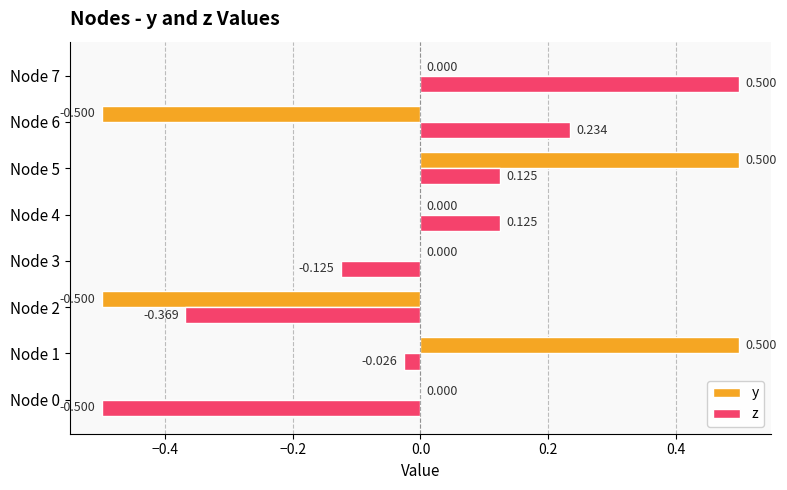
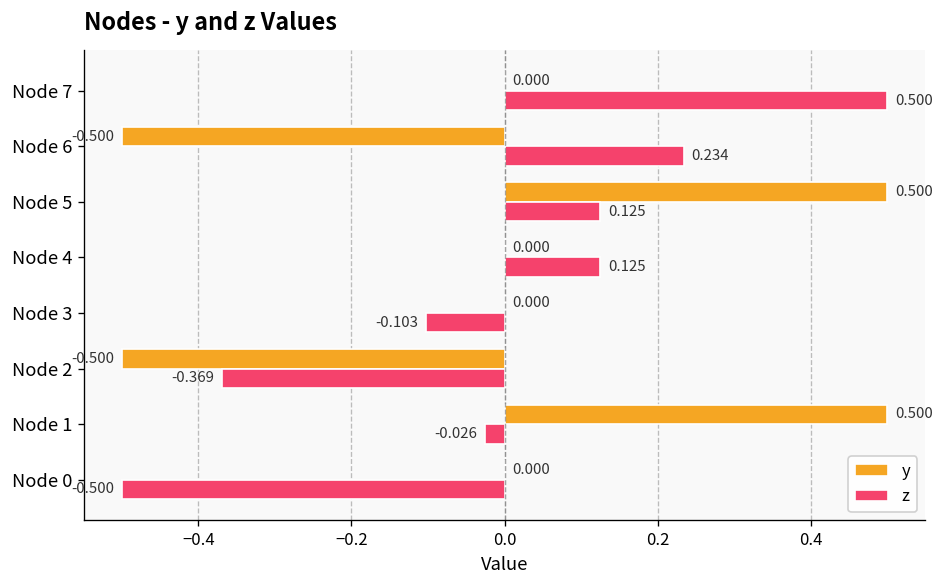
z, Node 3: -0.125 -> -0.103
